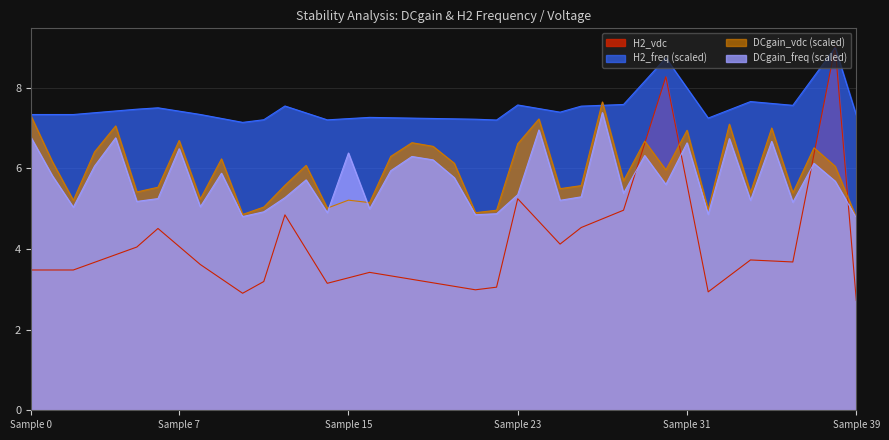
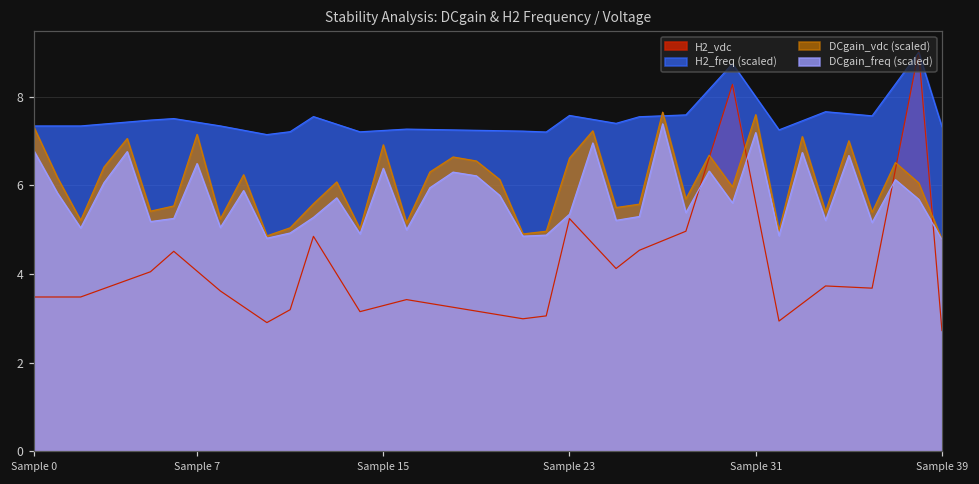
DCgain_vdc (scaled), Sample 7: 6.7 -> 7.1
DCgain_vdc (scaled), Sample 15: 5.2 -> 6.9
DCgain_vdc (scaled), Sample 31: 6.9 -> 7.6
DCgain_freq (scaled), Sample 31: 6.6 -> 7.2
